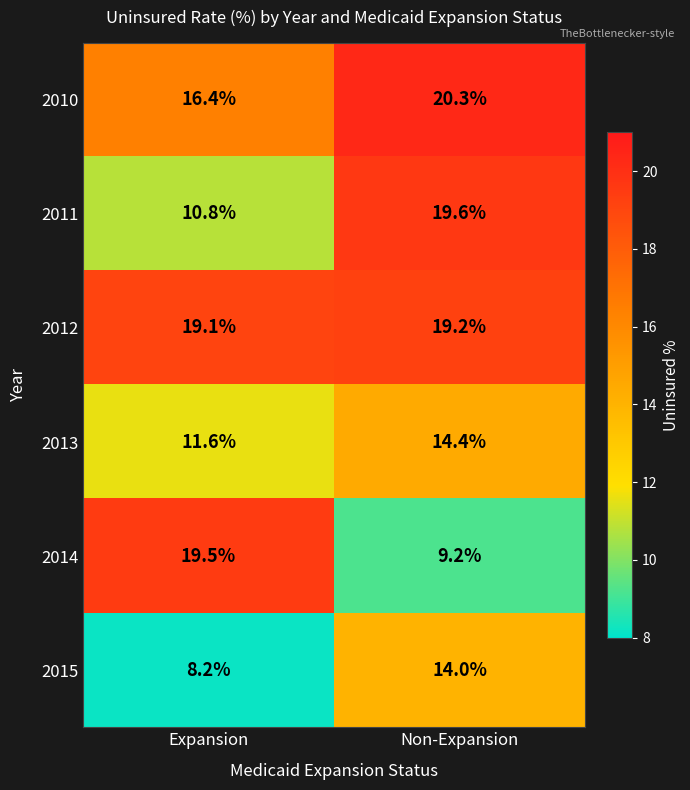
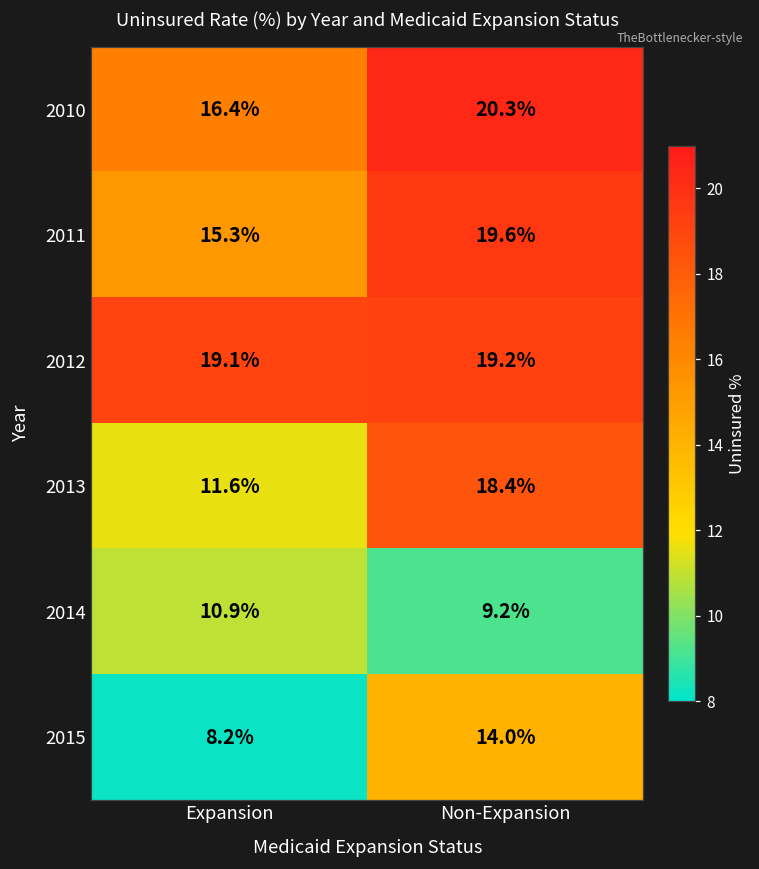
2011, Expansion: 10.8% -> 15.3%
2013, Non-Expansion: 14.4% -> 18.4%
2014, Expansion: 19.5% -> 10.9%
